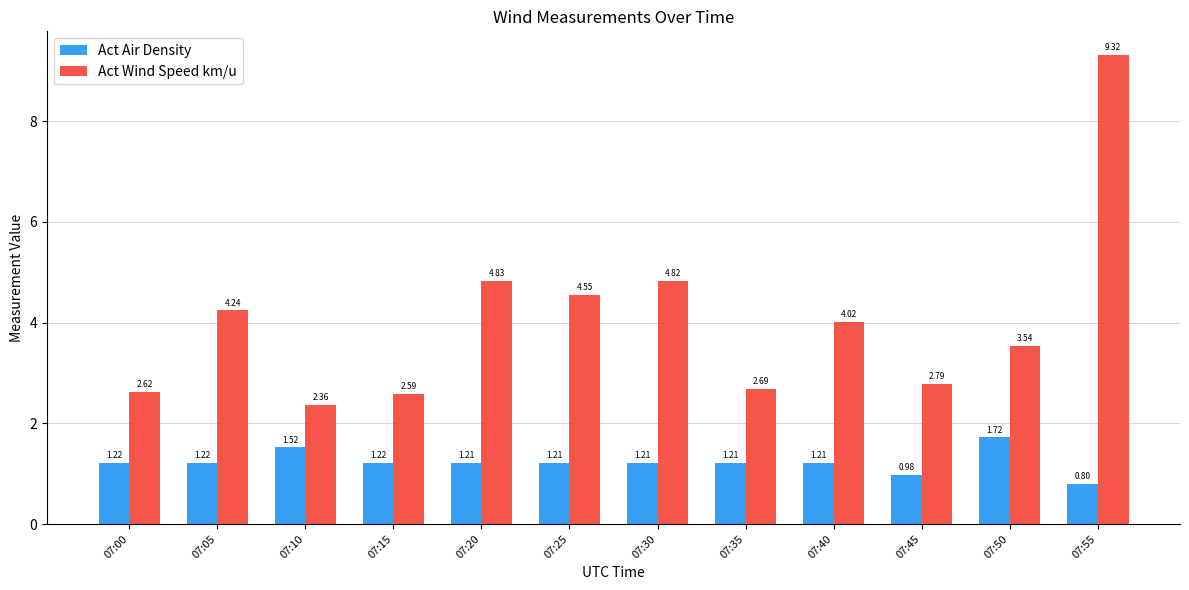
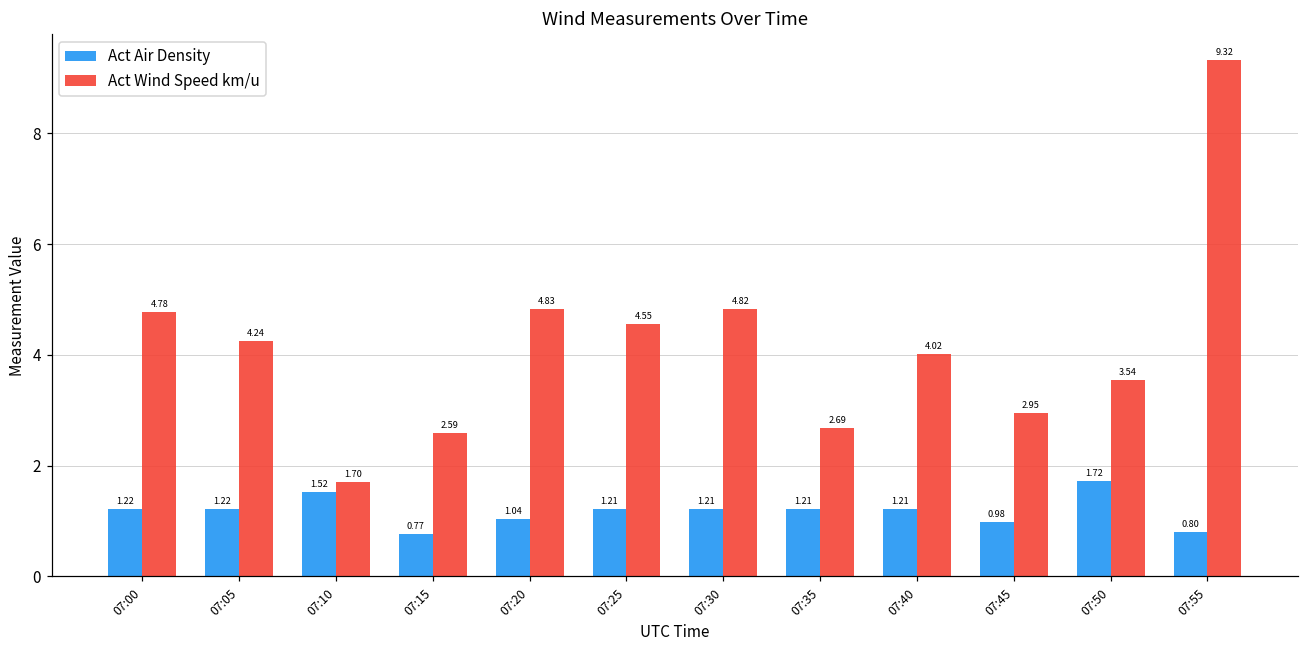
Act Wind Speed km/u, 07:00: 2.62 -> 4.78
Act Wind Speed km/u, 07:10: 2.36 -> 1.70
Act Air Density, 07:15: 1.22 -> 0.77
Act Air Density, 07:20: 1.21 -> 1.04
Act Wind Speed km/u, 07:45: 2.79 -> 2.95
